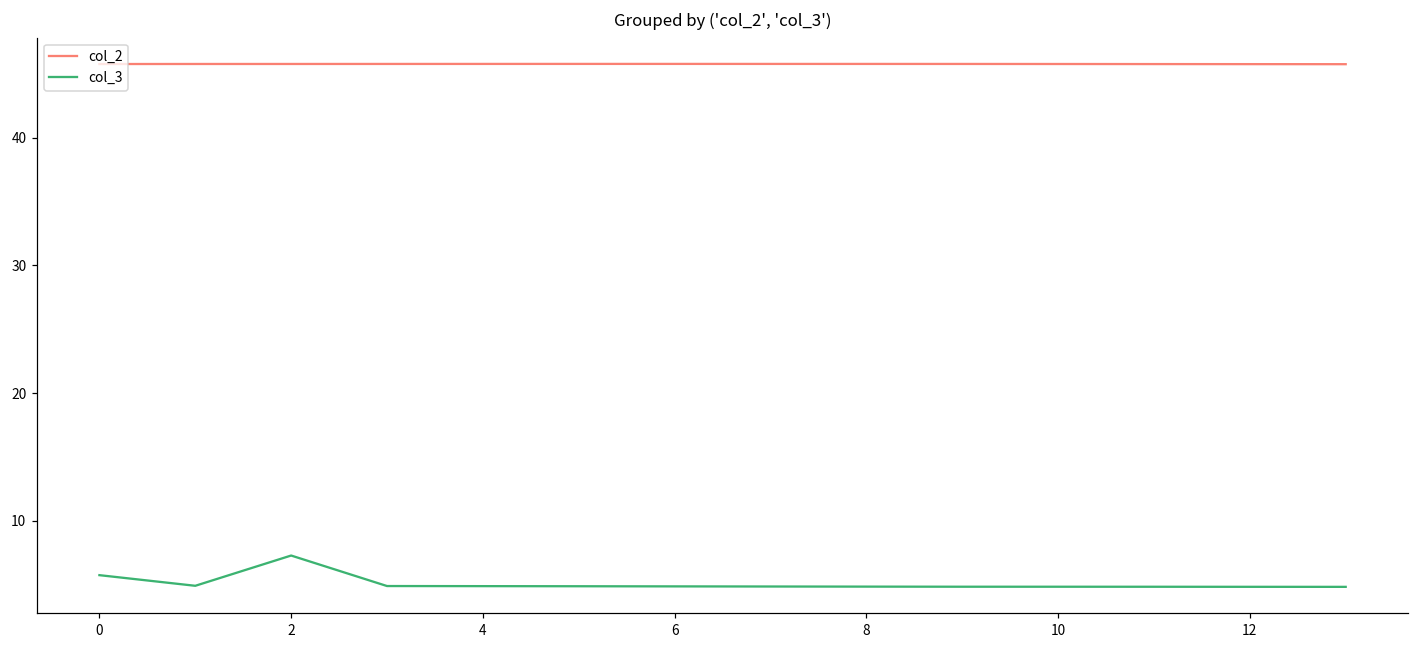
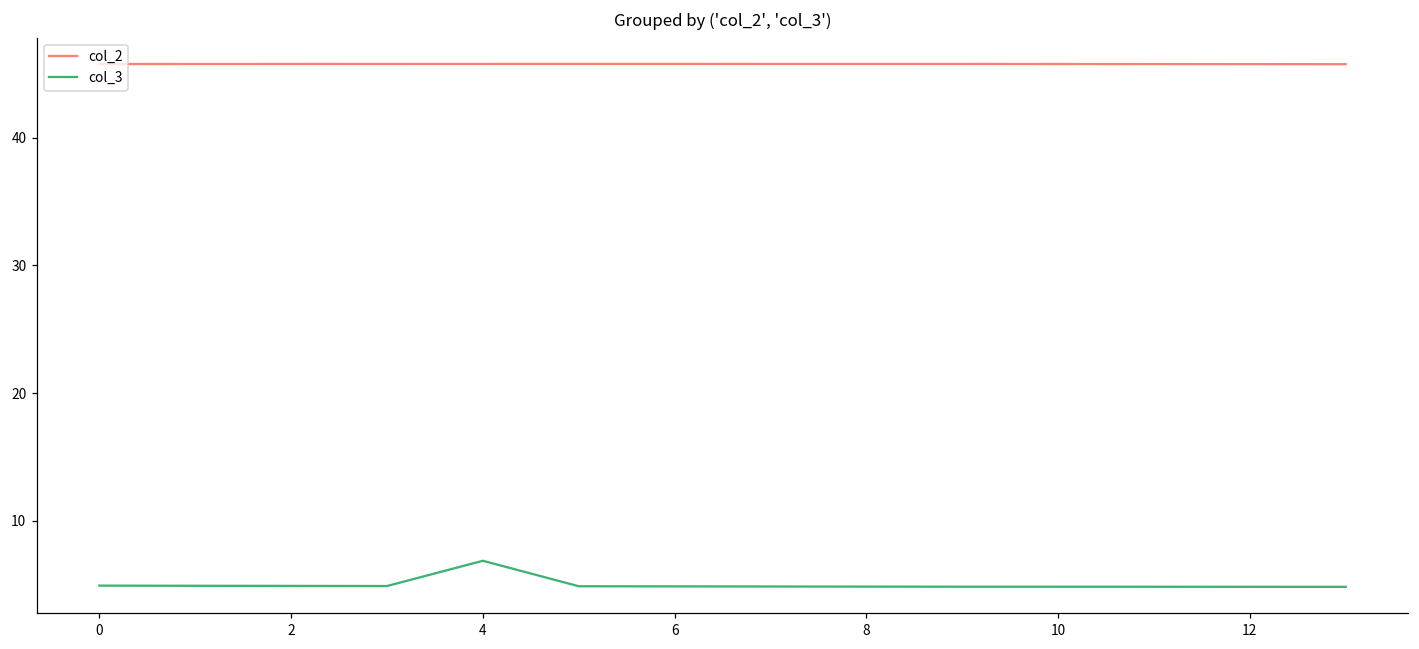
col_3, 0: 5.7 -> 4.9
col_3, 2: 7.3 -> 4.9
col_3, 4: 4.9 -> 6.9
